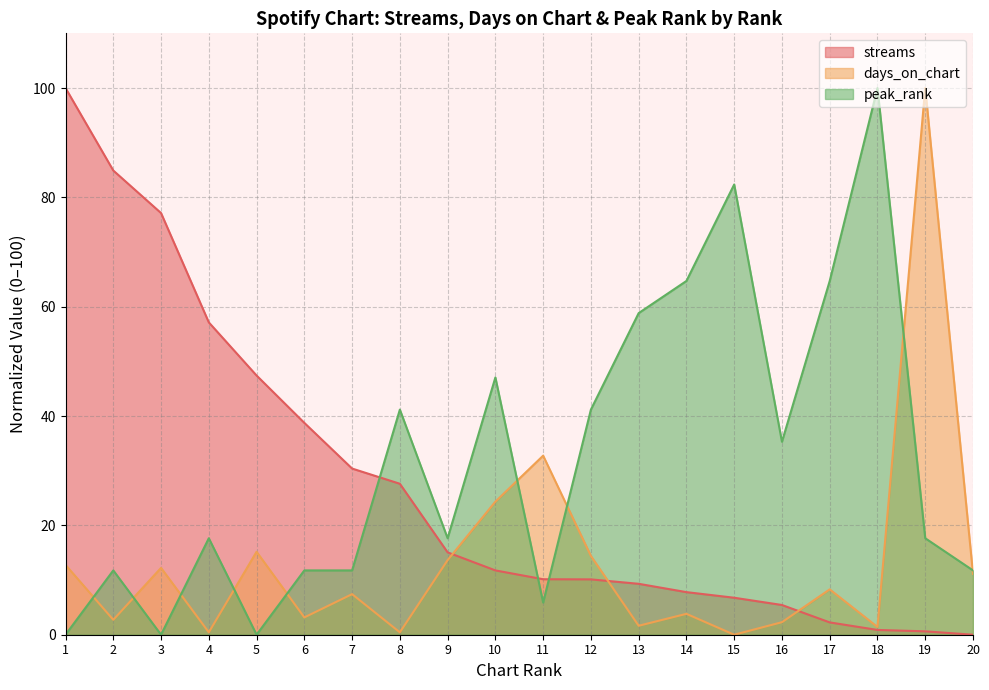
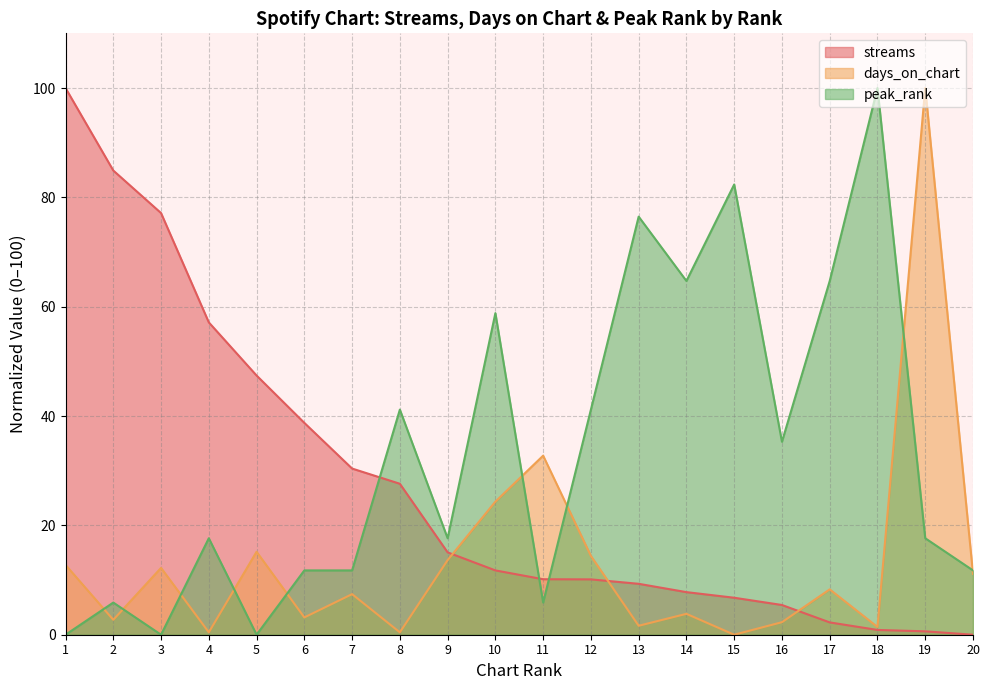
peak_rank, 2: 12 -> 6
peak_rank, 10: 47 -> 59
peak_rank, 13: 59 -> 76
